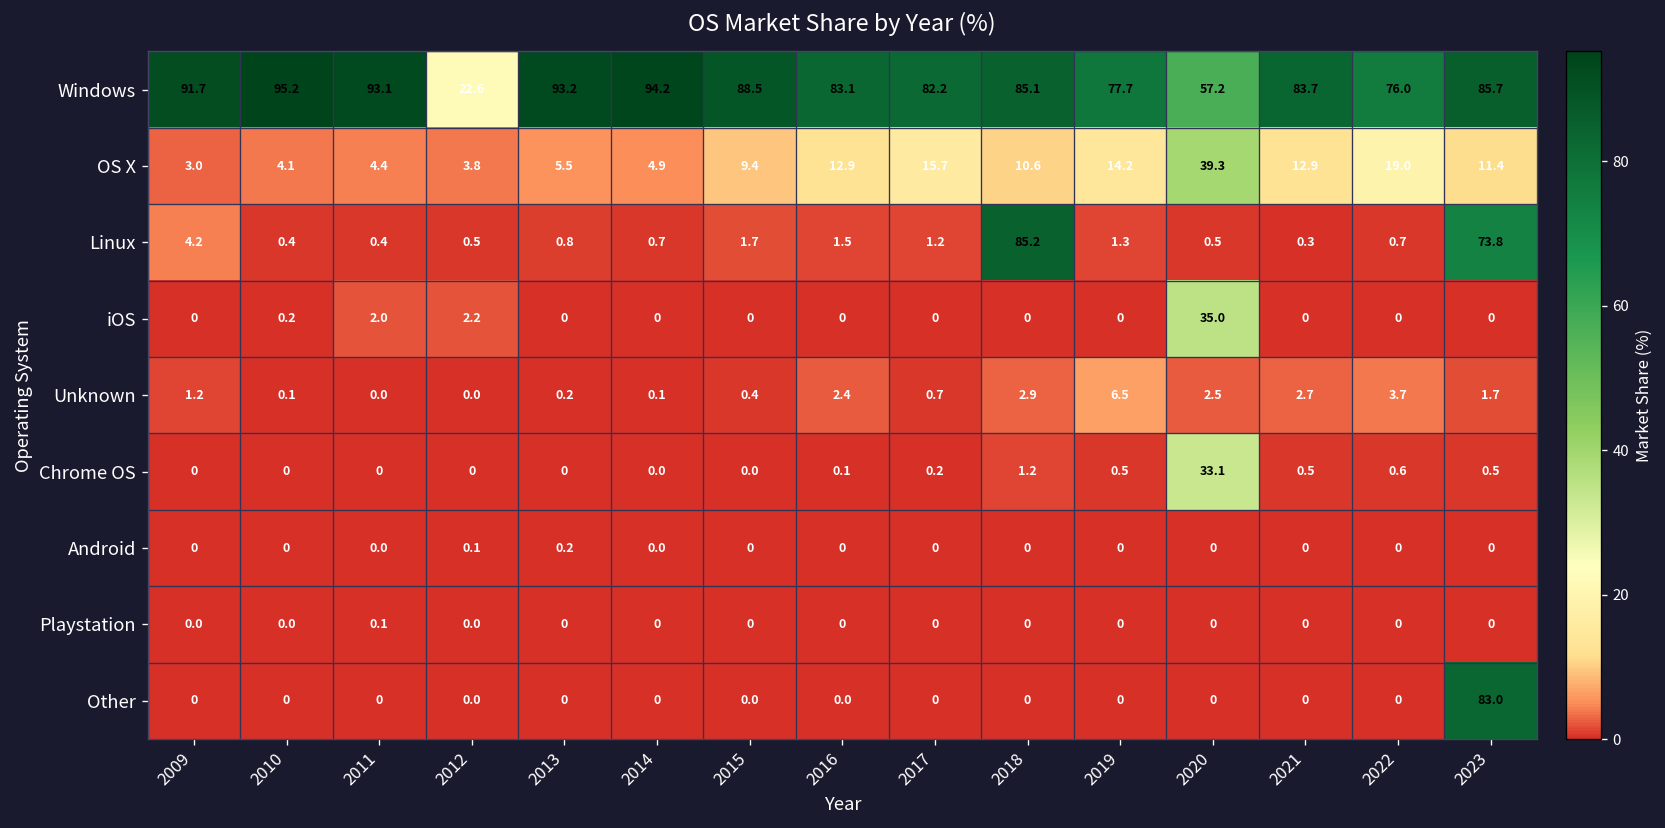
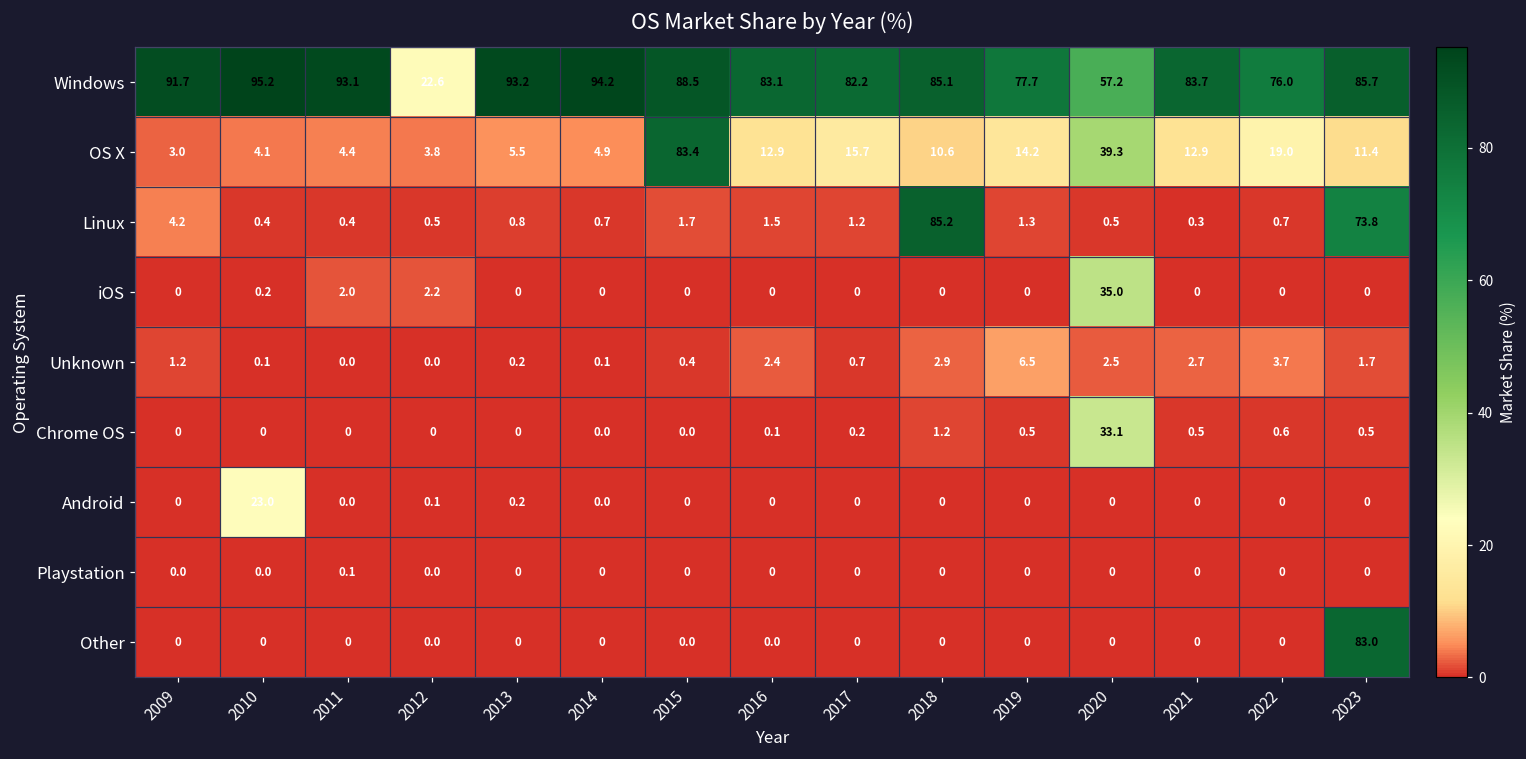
OS X, 2015: 9.4 -> 83.4
Android, 2010: 0 -> 23.0
